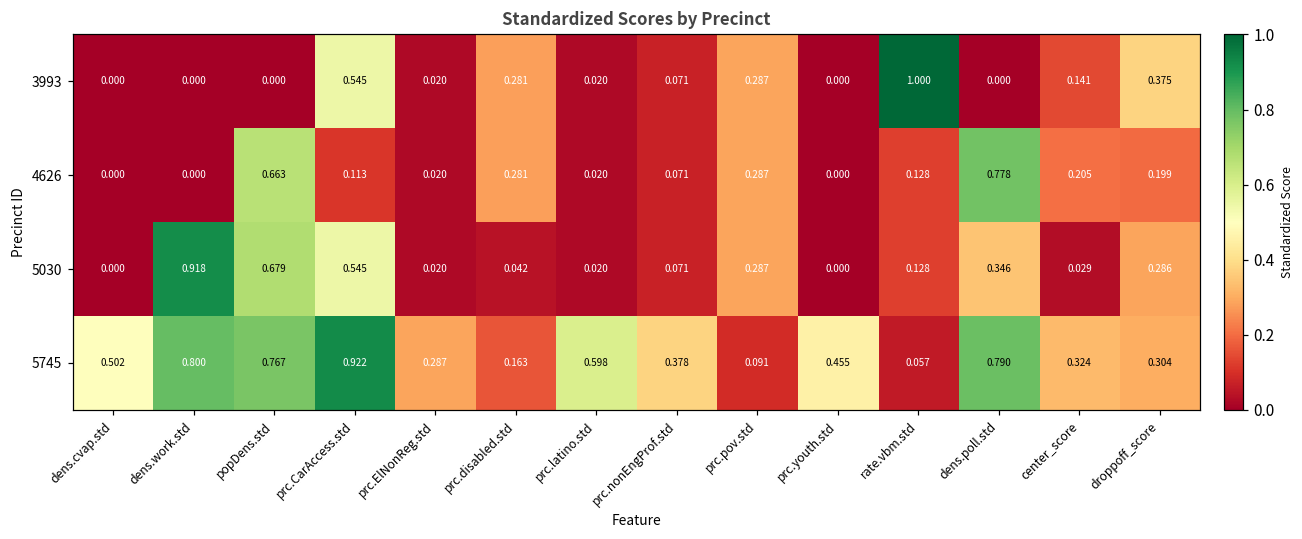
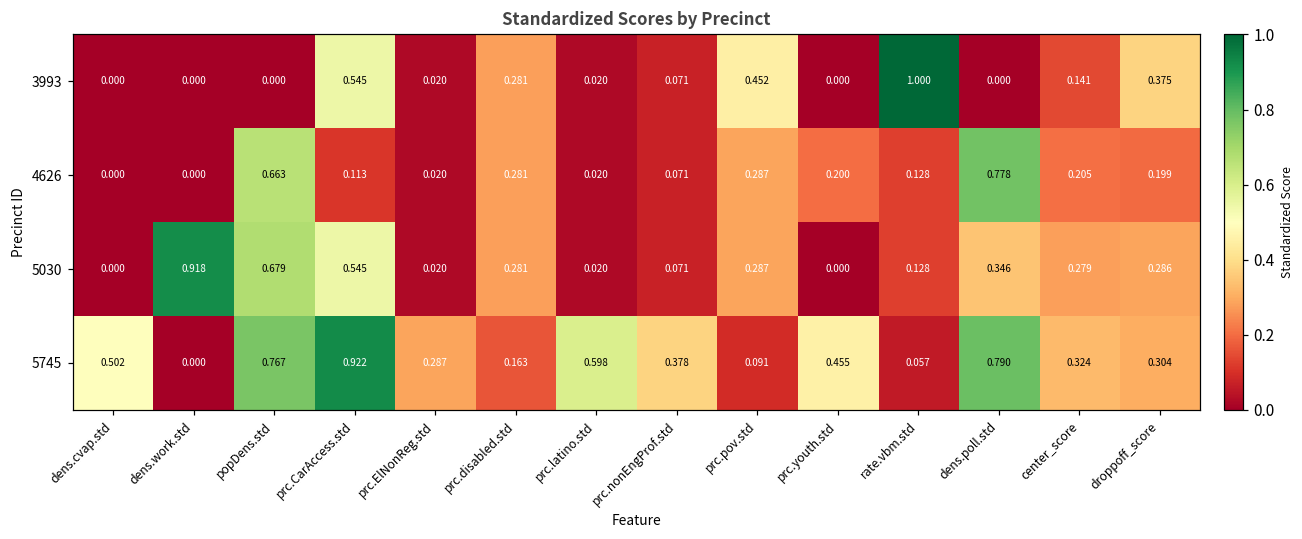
3993, prc.pov.std: 0.287 -> 0.452
4626, prc.youth.std: 0.000 -> 0.200
5030, prc.disabled.std: 0.042 -> 0.281
5030, center_score: 0.029 -> 0.279
5745, dens.work.std: 0.800 -> 0.000
